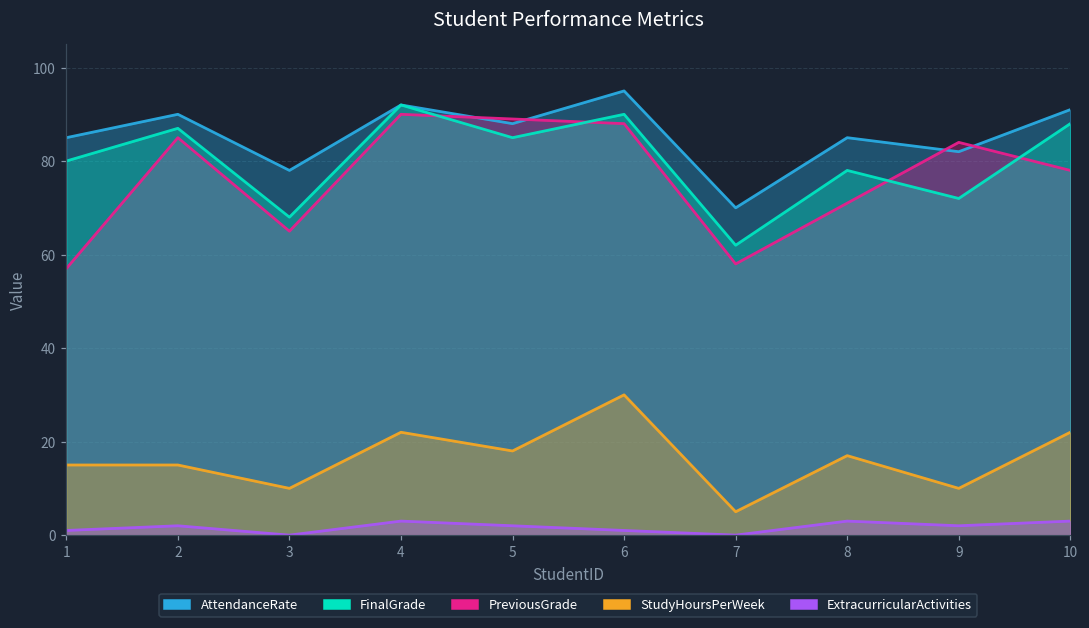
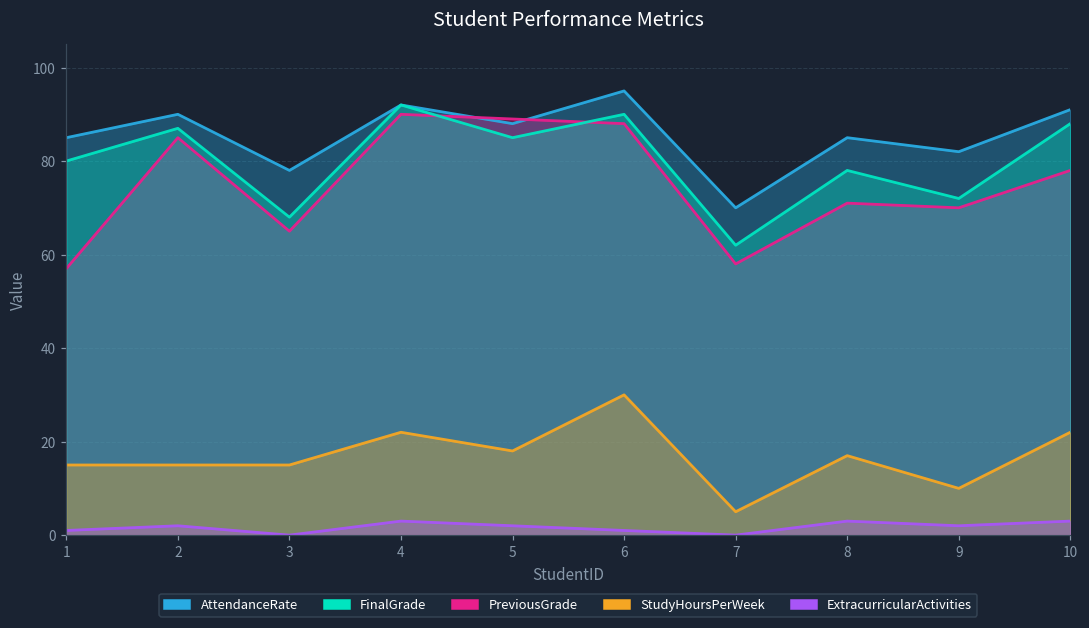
StudyHoursPerWeek, 3: 10 -> 15
PreviousGrade, 9: 84 -> 70
